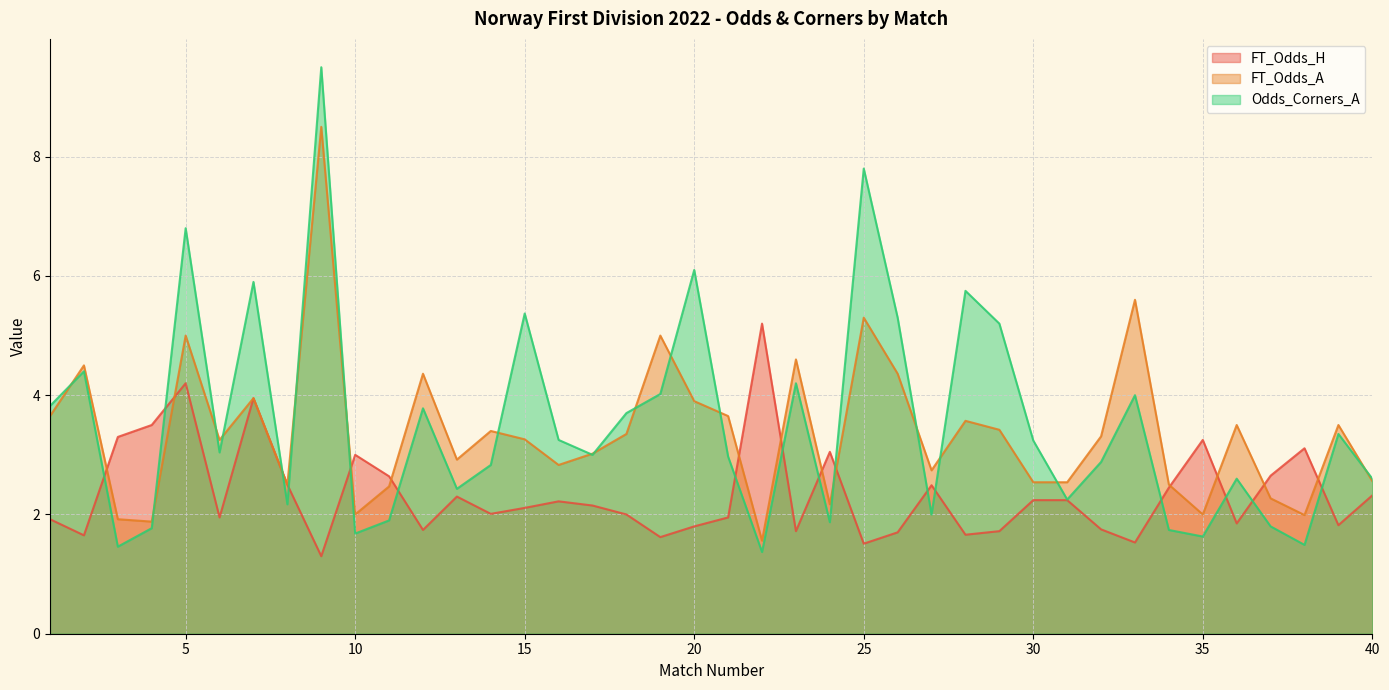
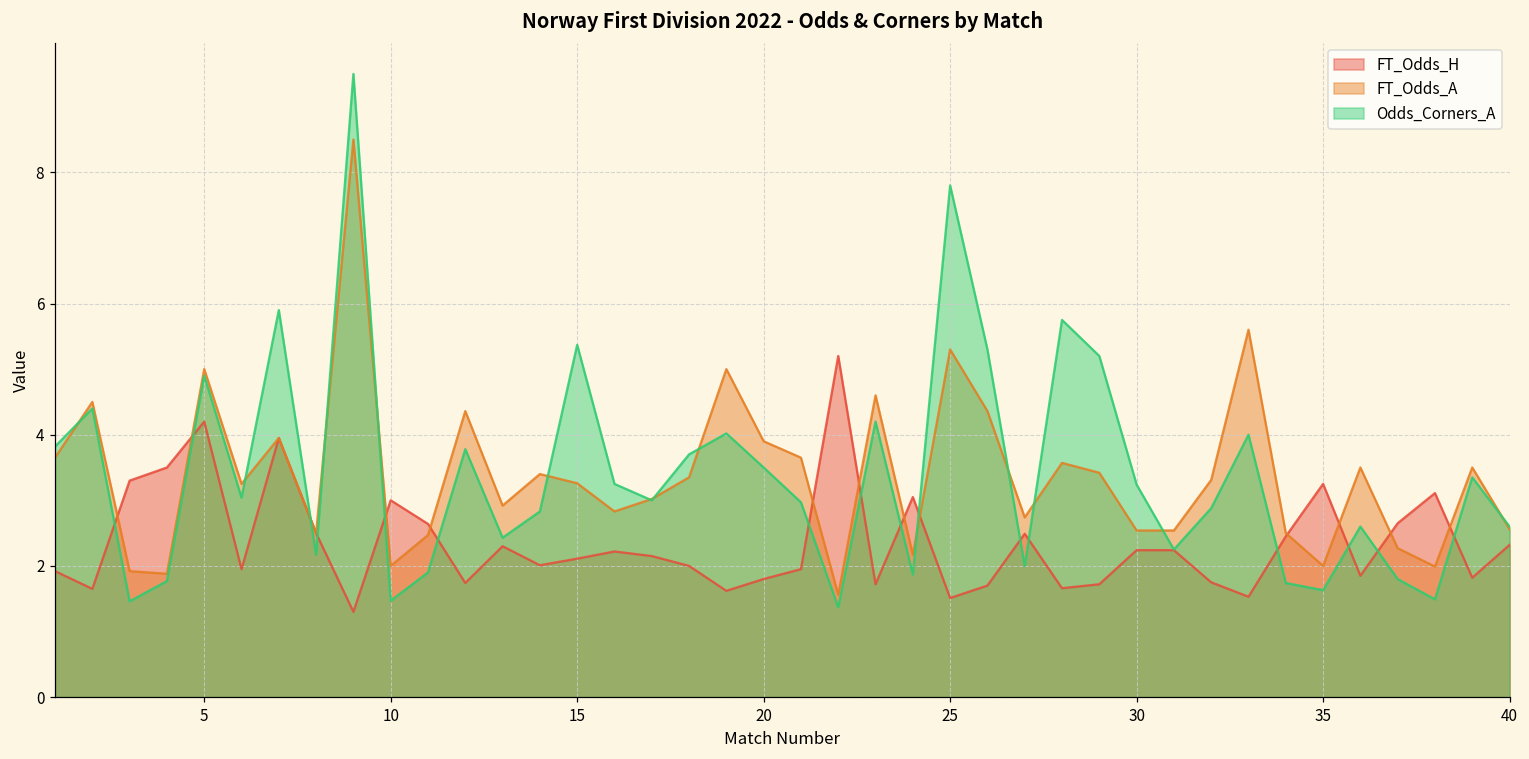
Odds_Corners_A, 5: 6.8 -> 4.9
Odds_Corners_A, 10: 1.7 -> 1.5
Odds_Corners_A, 20: 6.1 -> 3.5
